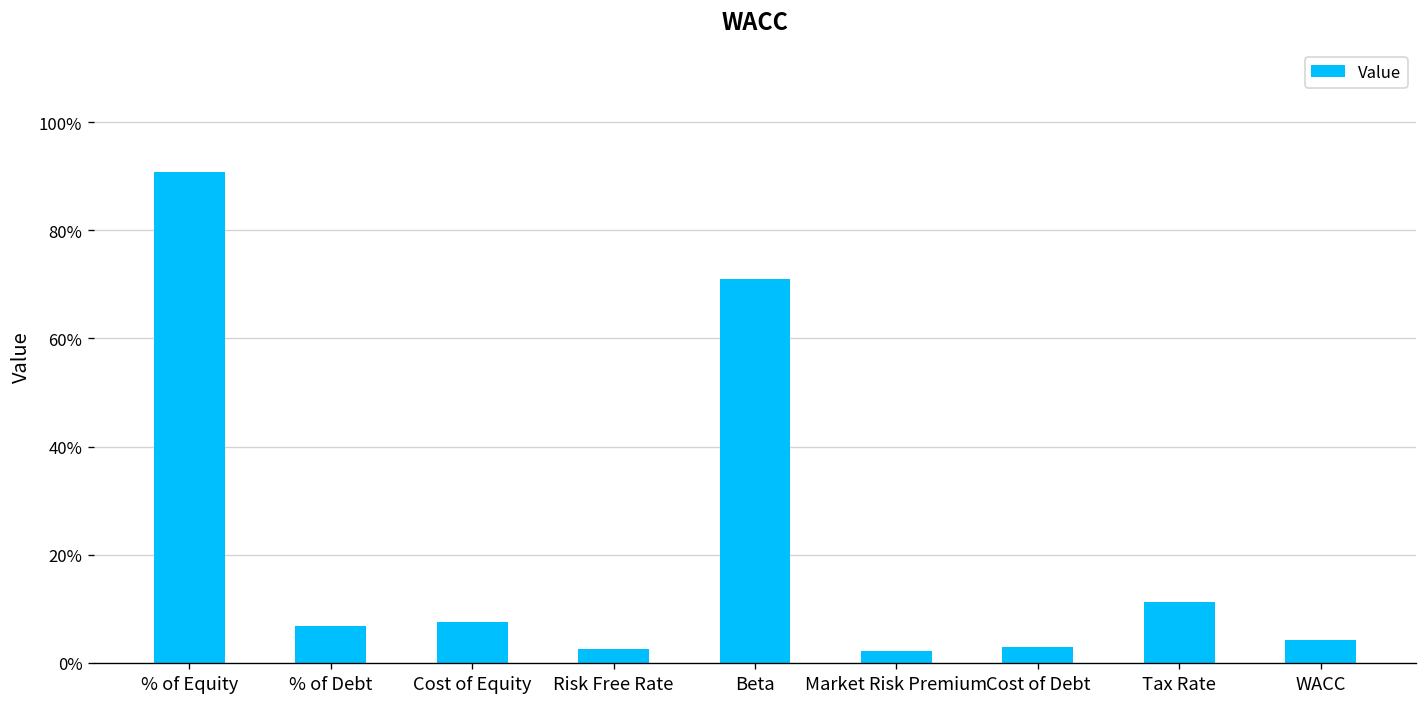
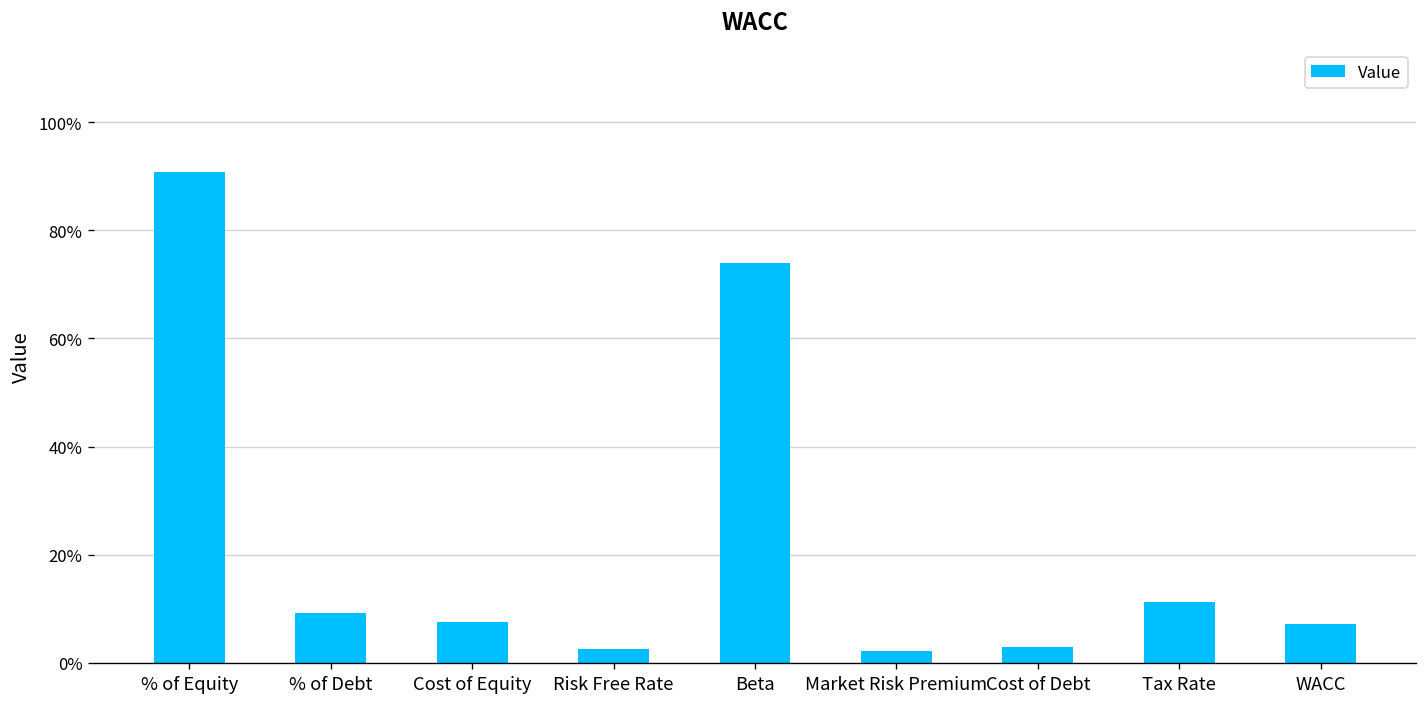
% of Debt: 7% -> 9%
Beta: 71% -> 74%
WACC: 4% -> 7%
